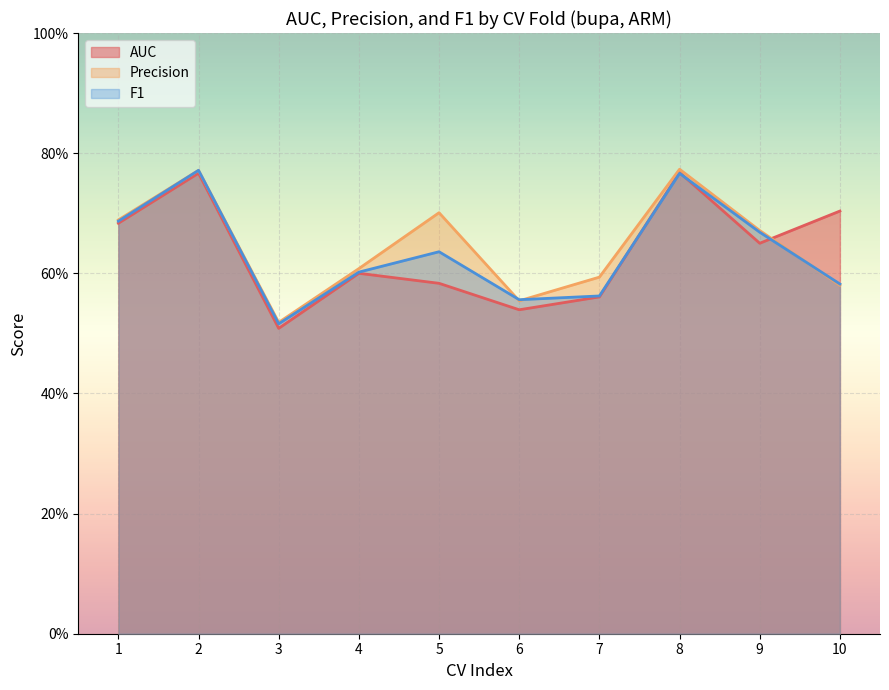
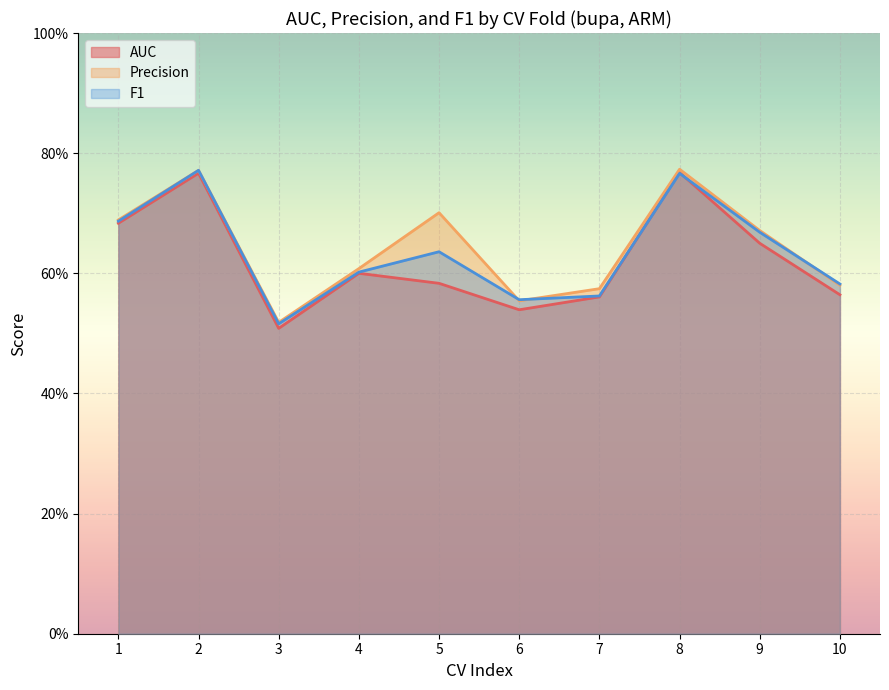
Precision, 7: 59% -> 57%
AUC, 10: 70% -> 56%
